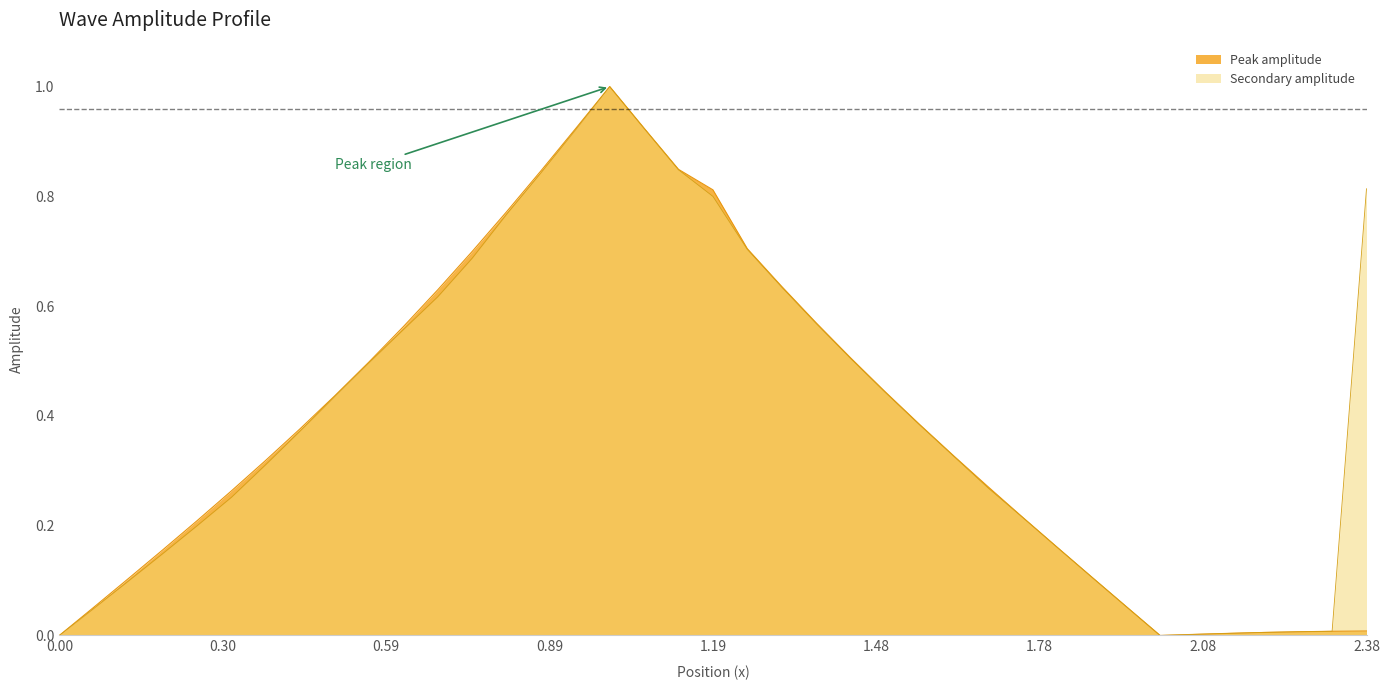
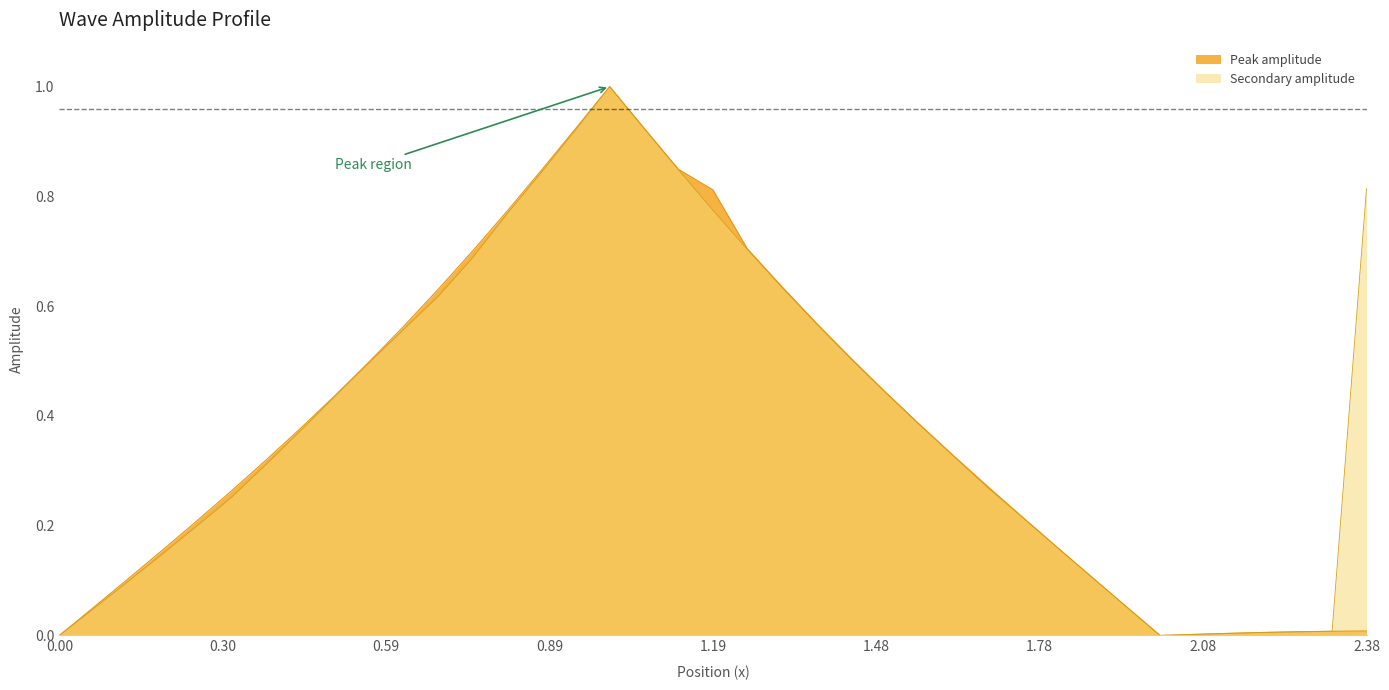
Secondary amplitude, 1.19: 0.80 -> 0.77
